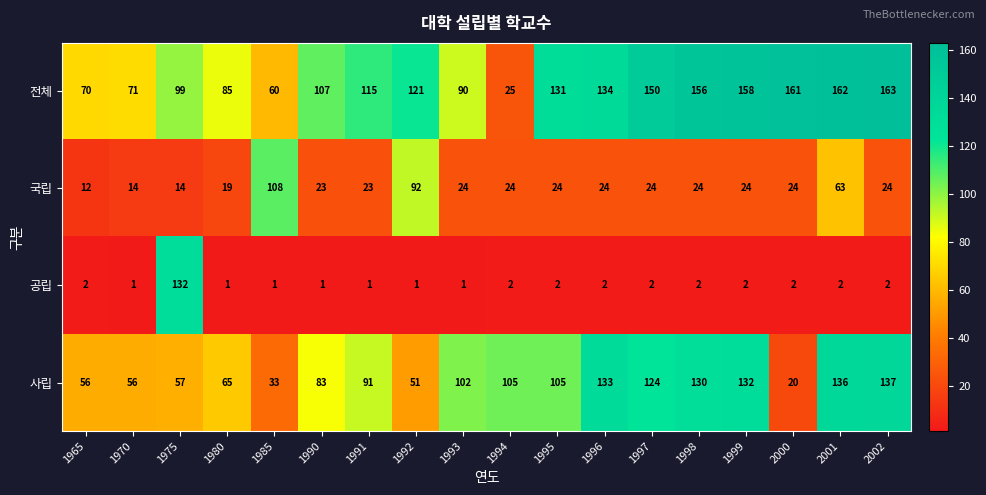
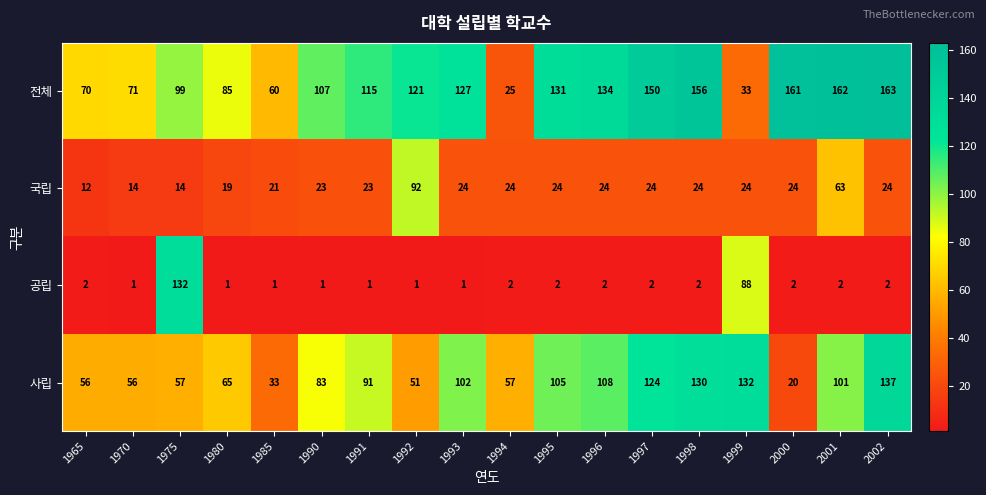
전체, 1993: 90 -> 127
전체, 1999: 158 -> 33
국립, 1985: 108 -> 21
공립, 1999: 2 -> 88
사립, 1994: 105 -> 57
사립, 1996: 133 -> 108
사립, 2001: 136 -> 101
